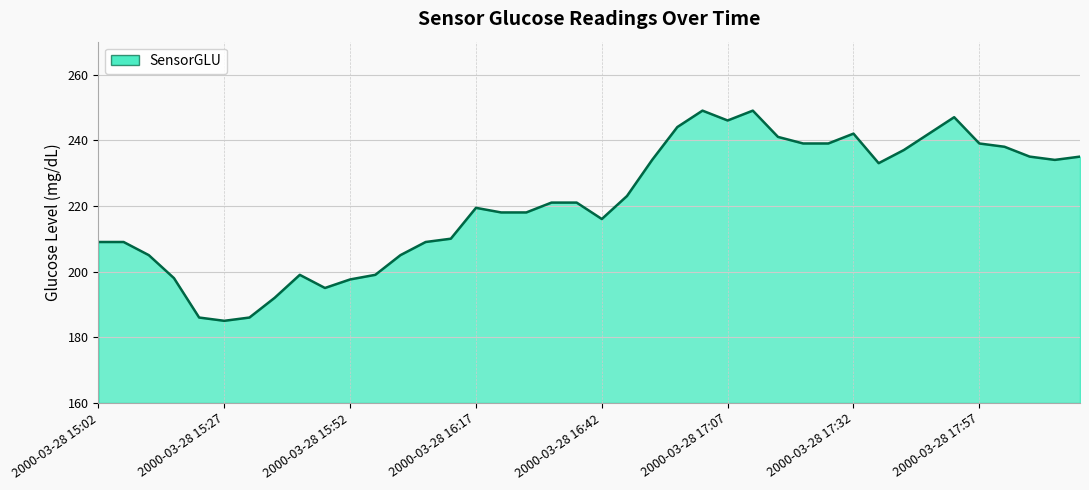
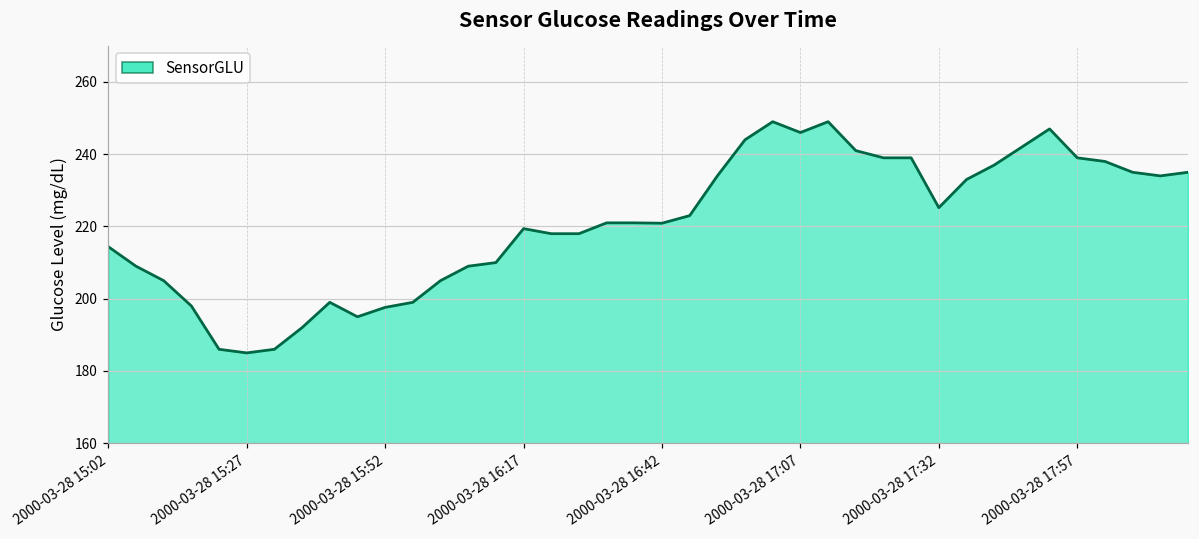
2000-03-28 15:02: 209 -> 214
2000-03-28 16:42: 216 -> 221
2000-03-28 17:32: 242 -> 225
